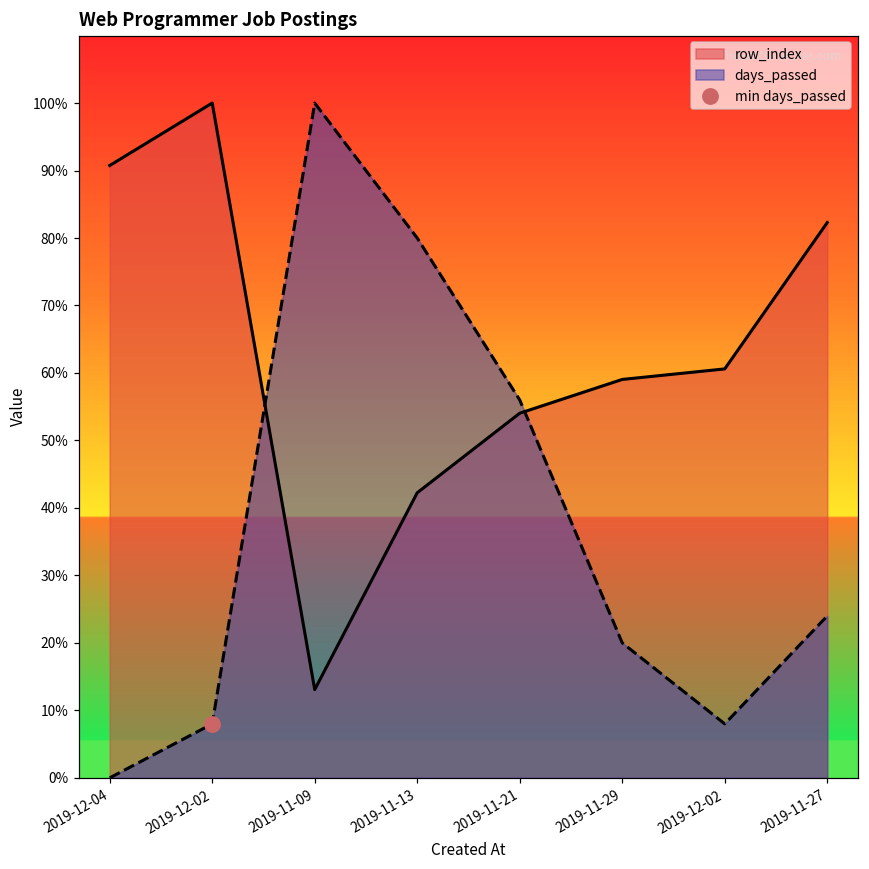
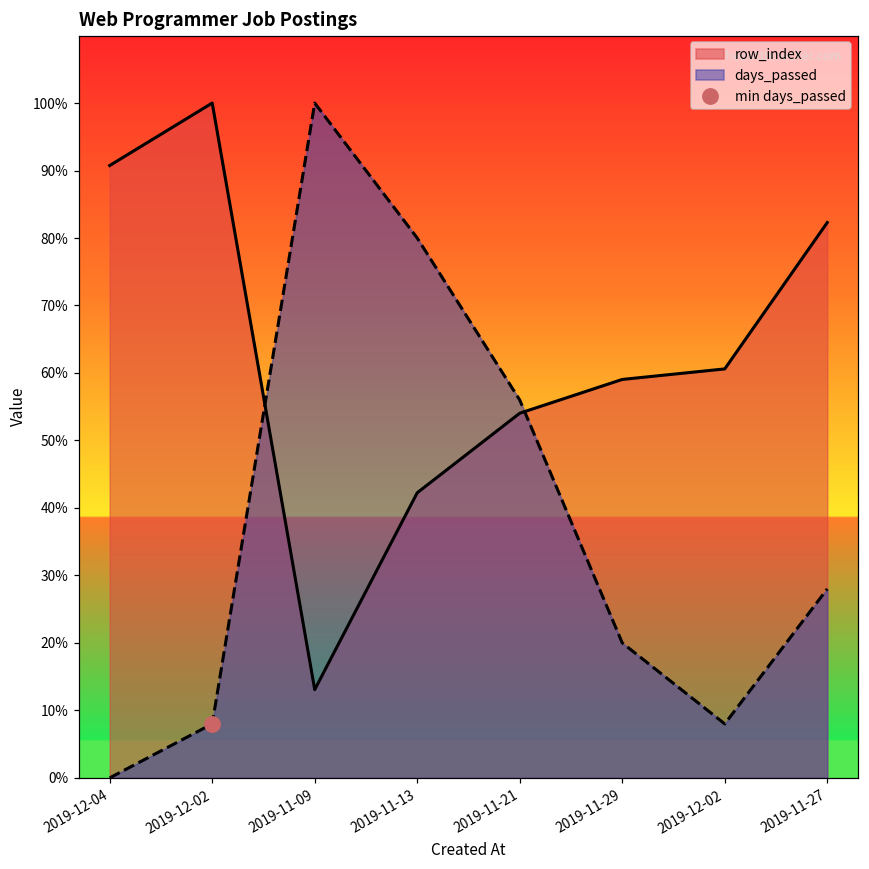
days_passed, 2019-11-27: 24% -> 28%
